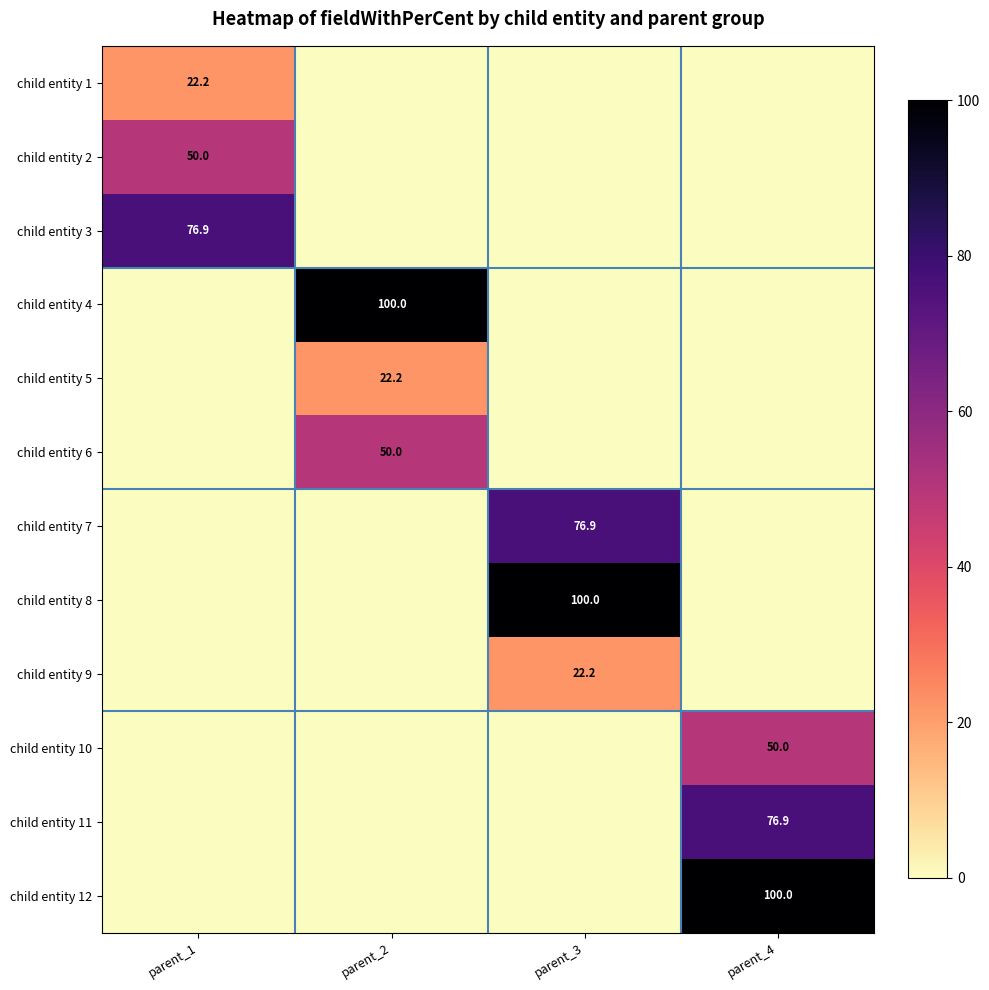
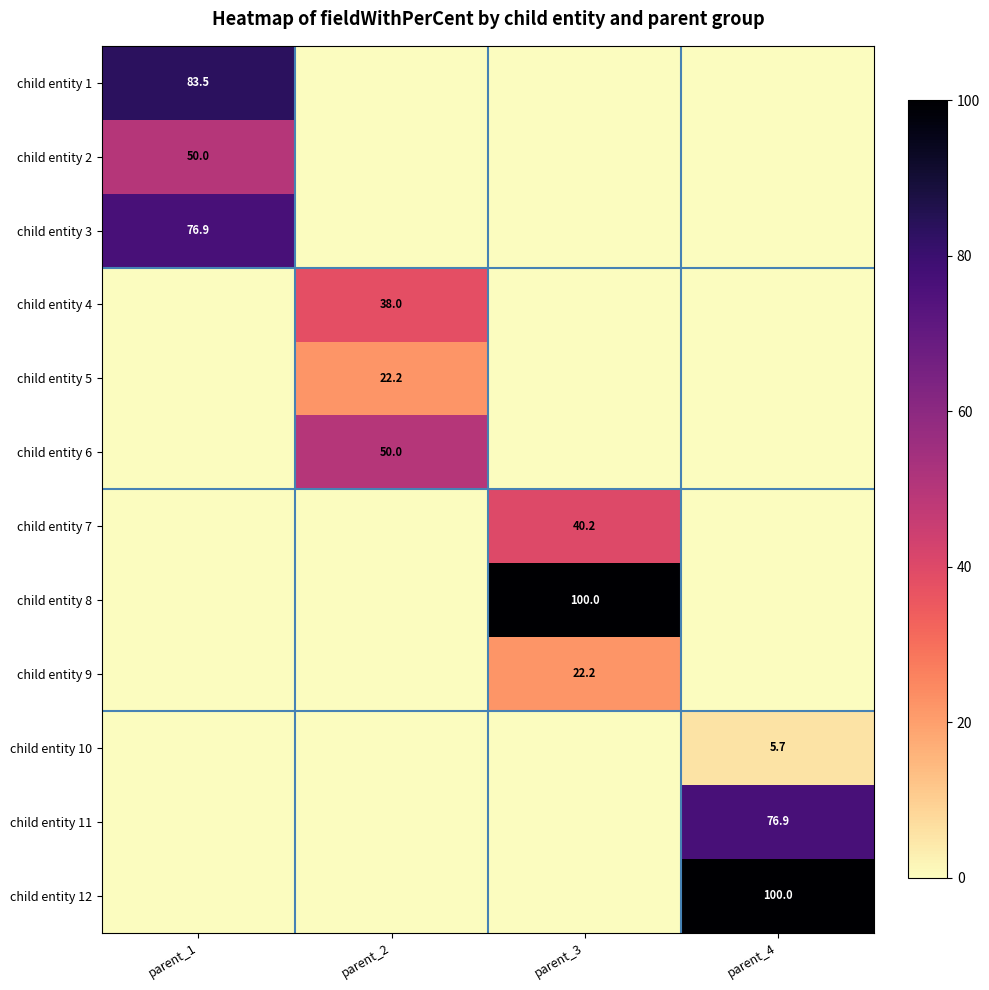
child entity 1, parent_1: 22.2 -> 83.5
child entity 4, parent_2: 100.0 -> 38.0
child entity 7, parent_3: 76.9 -> 40.2
child entity 10, parent_4: 50.0 -> 5.7
